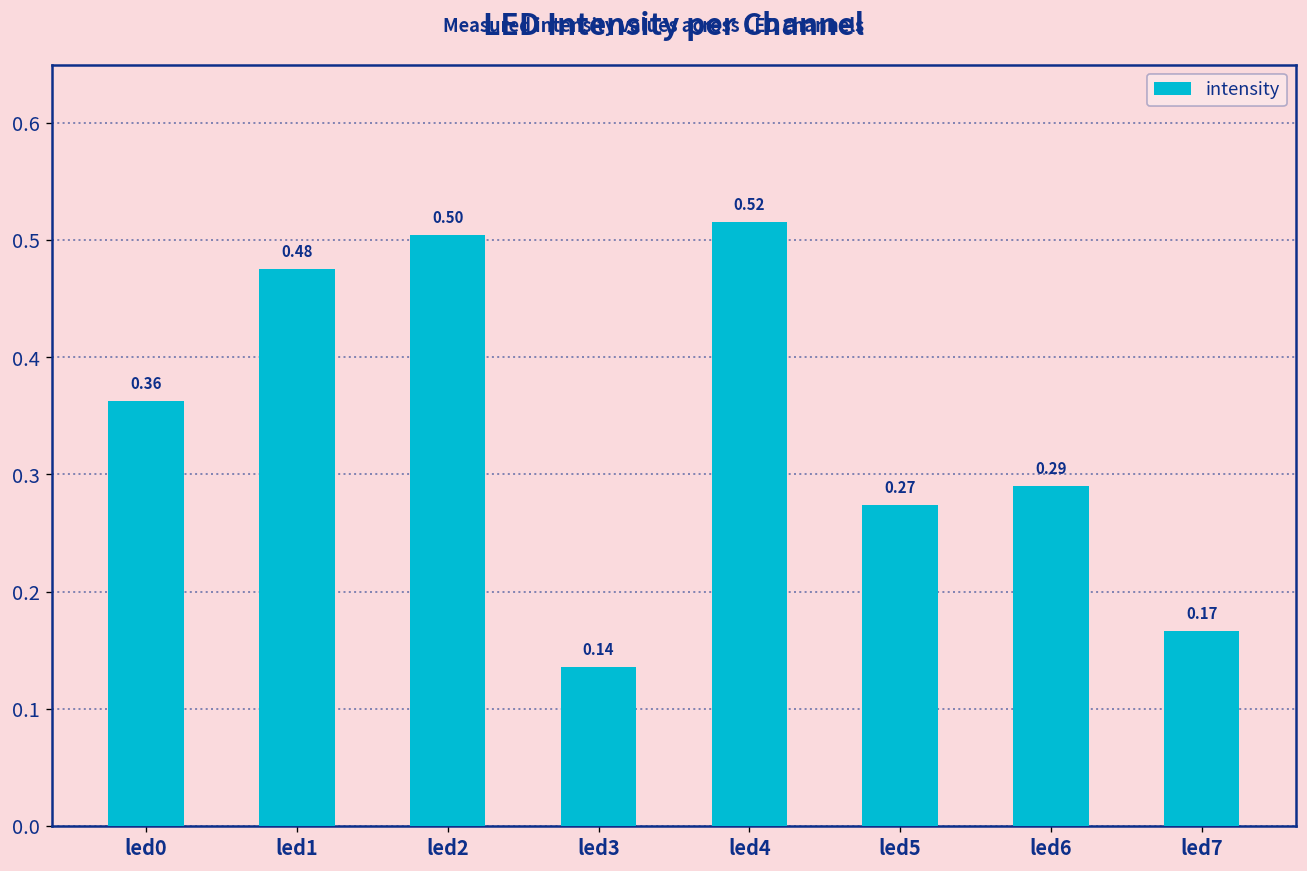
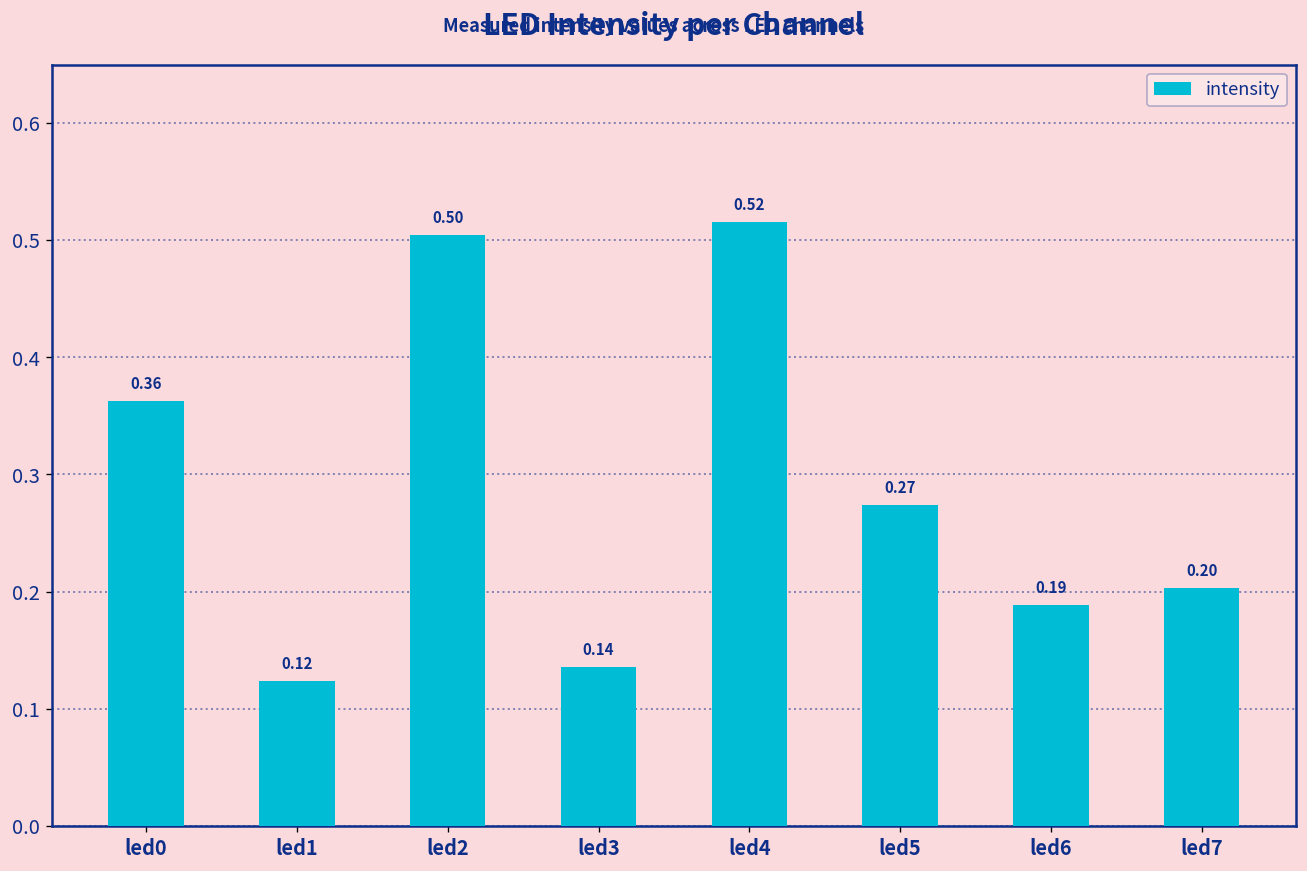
led1: 0.48 -> 0.12
led6: 0.29 -> 0.19
led7: 0.17 -> 0.20
